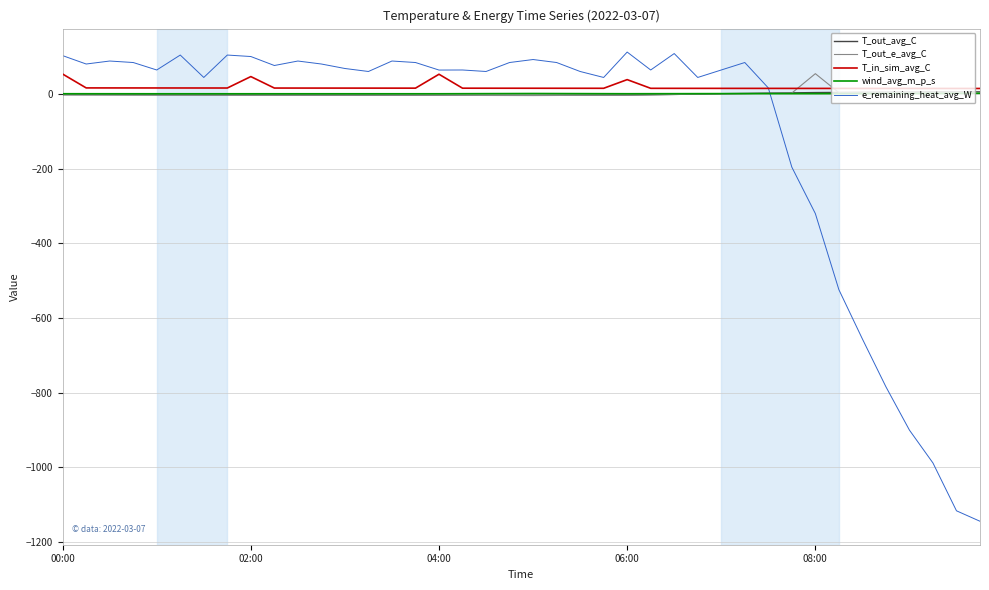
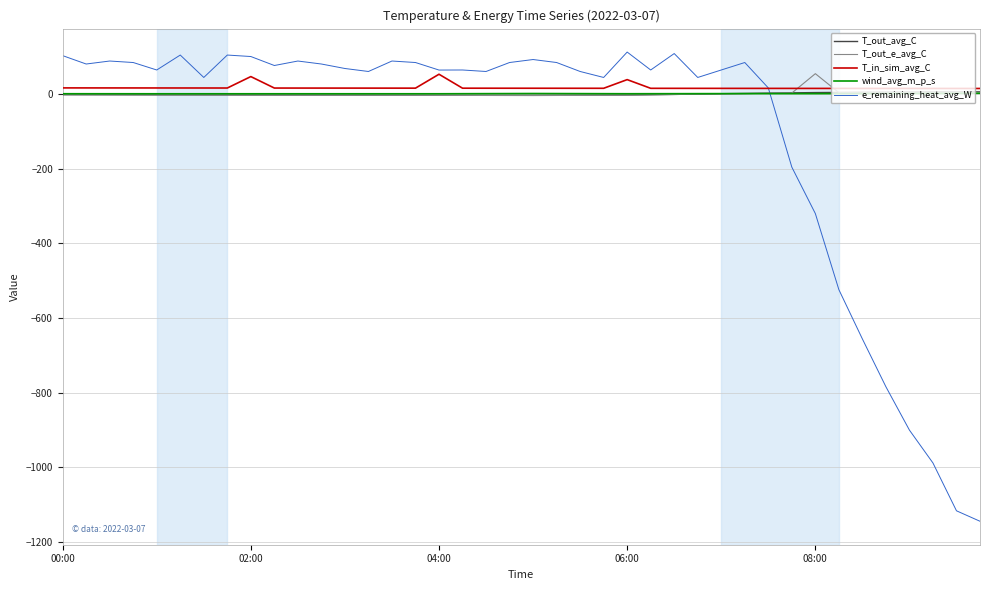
T_in_sim_avg_C, 00:00: 50 -> 20
